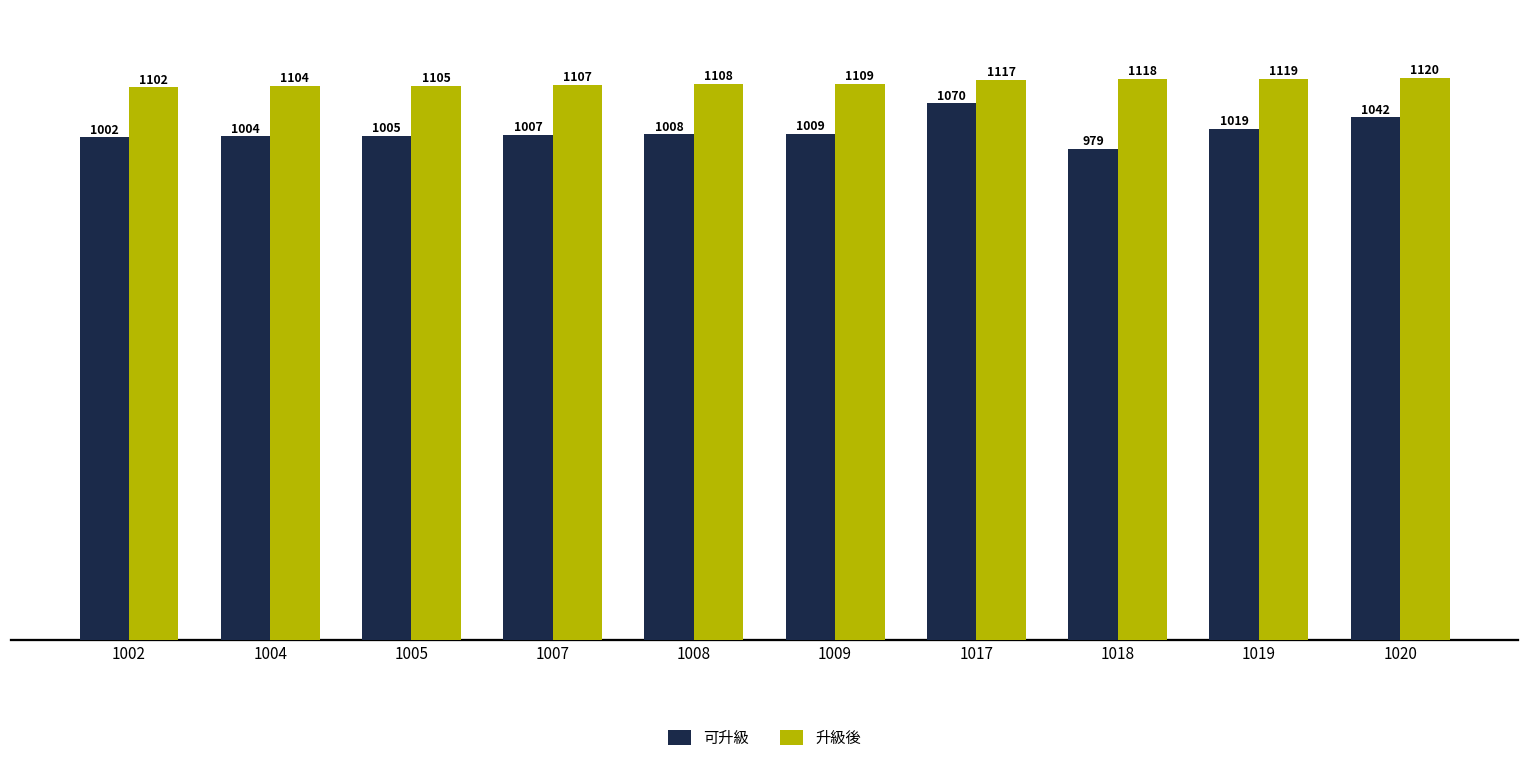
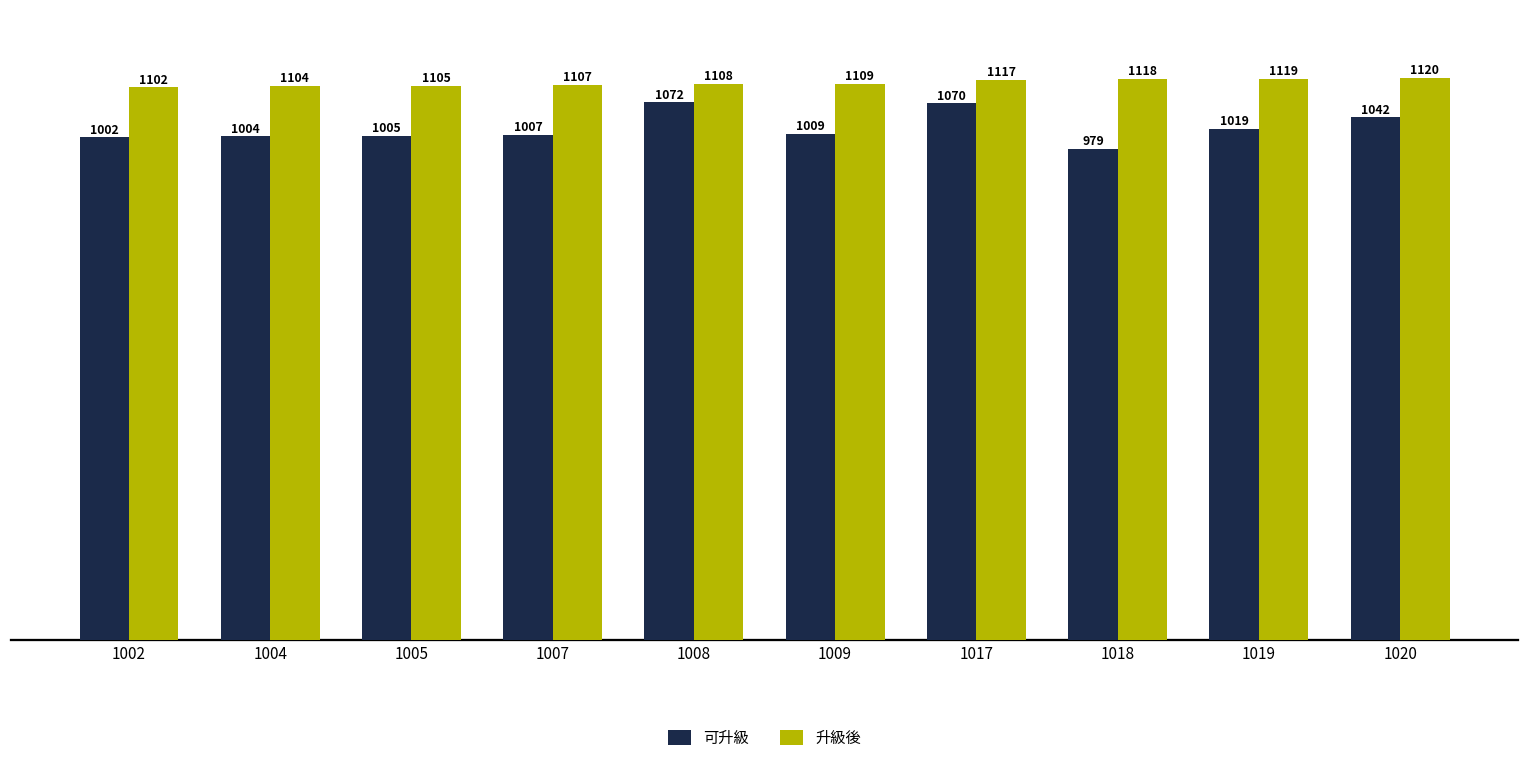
可升級, 1008: 1008 -> 1072
